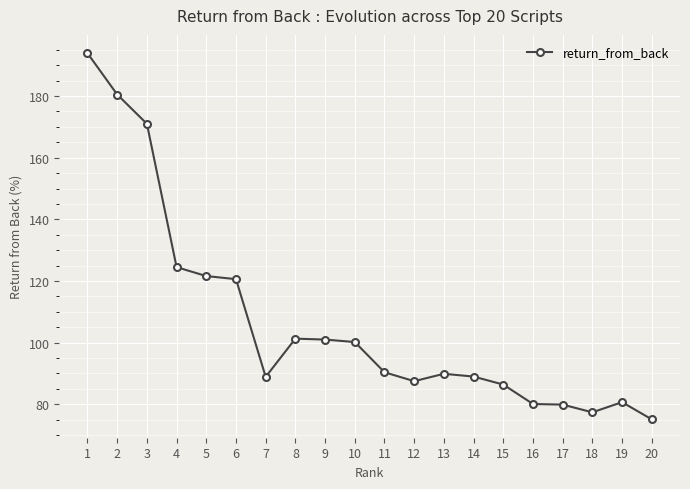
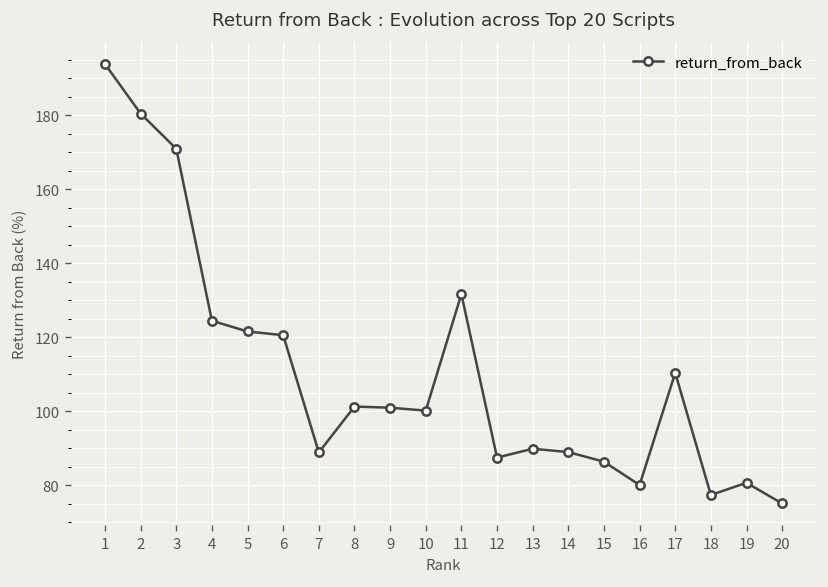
11: 90 -> 132
17: 80 -> 110
